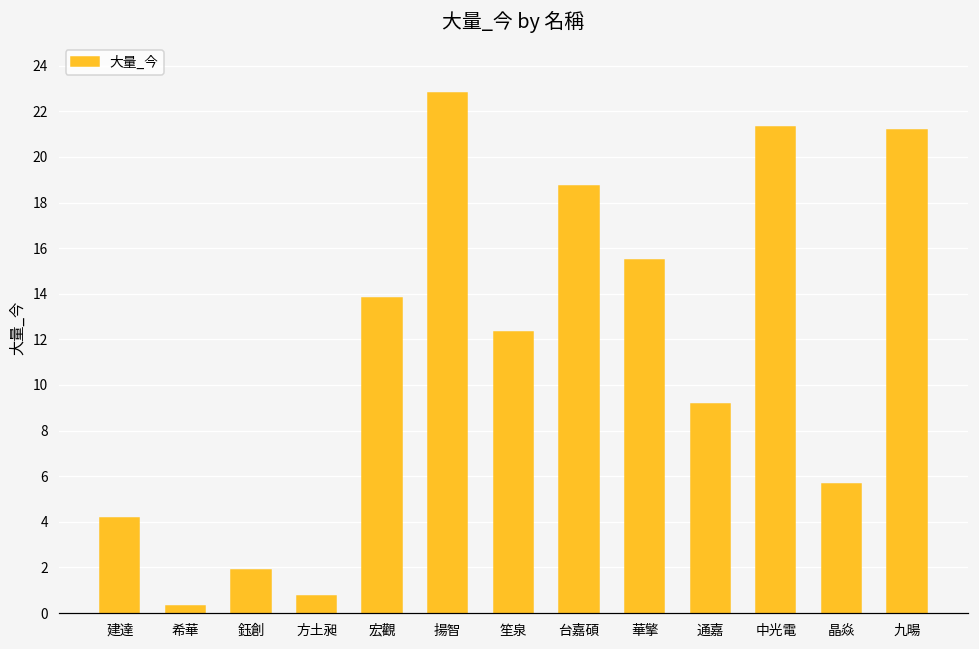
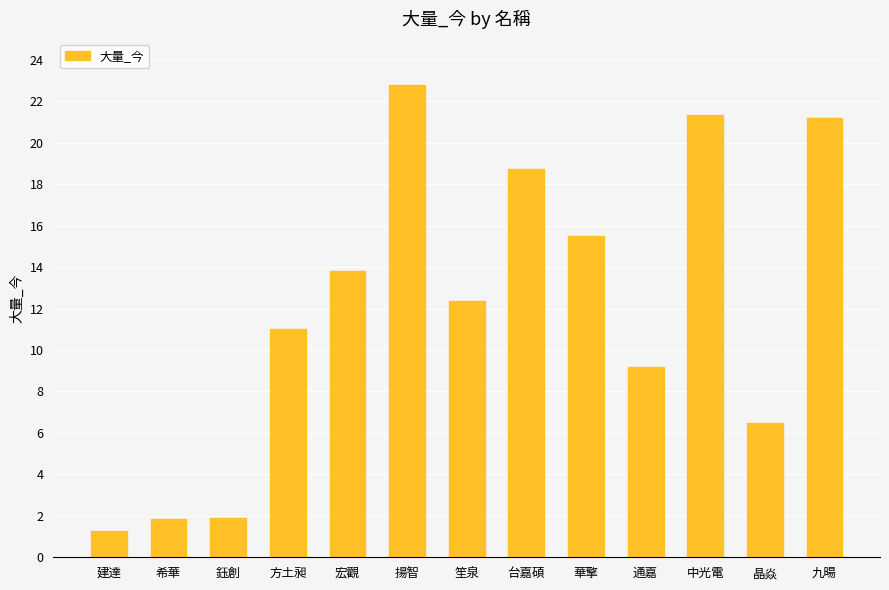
建達: 4.2 -> 1.3
希華: 0.3 -> 1.9
方土昶: 0.8 -> 11.0
晶焱: 5.7 -> 6.5
